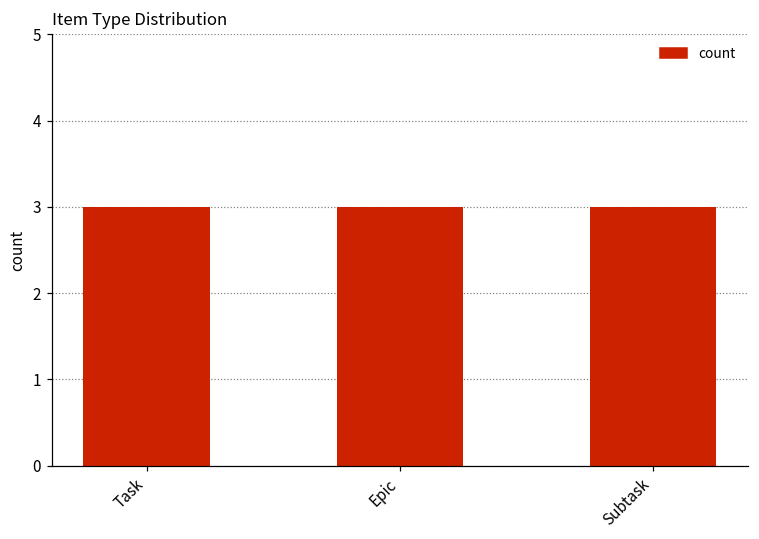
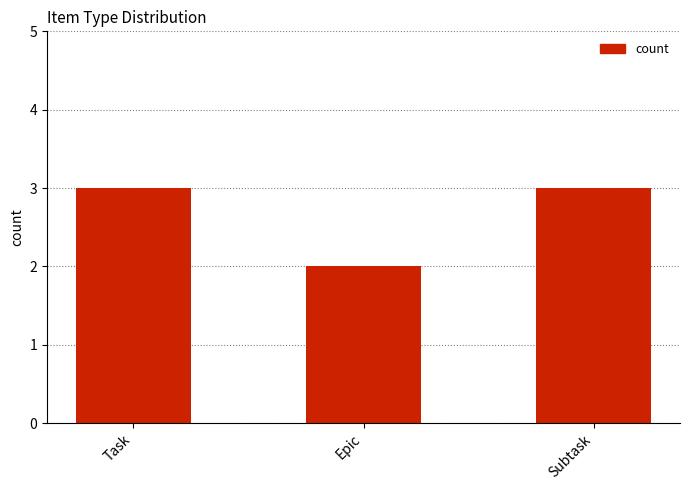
Epic: 3 -> 2
